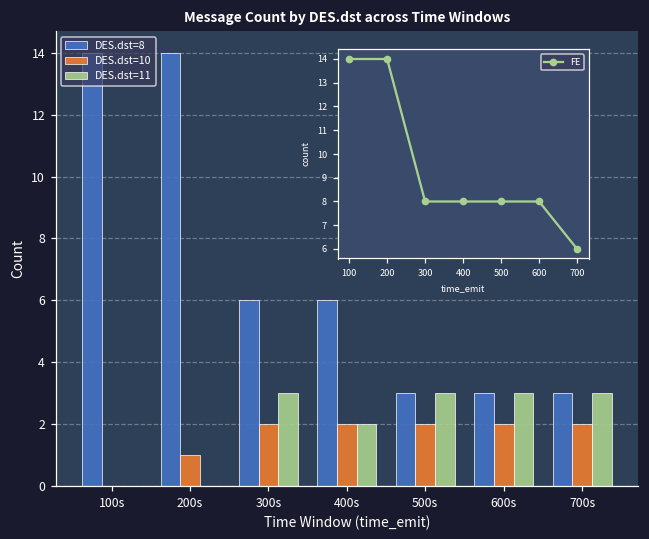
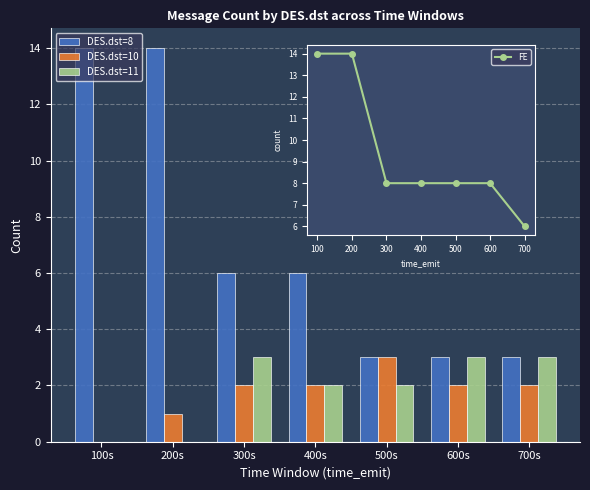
Message Count by DES.dst across Time Windows, DES.dst=10, 500s: 2 -> 3
Message Count by DES.dst across Time Windows, DES.dst=11, 500s: 3 -> 2
